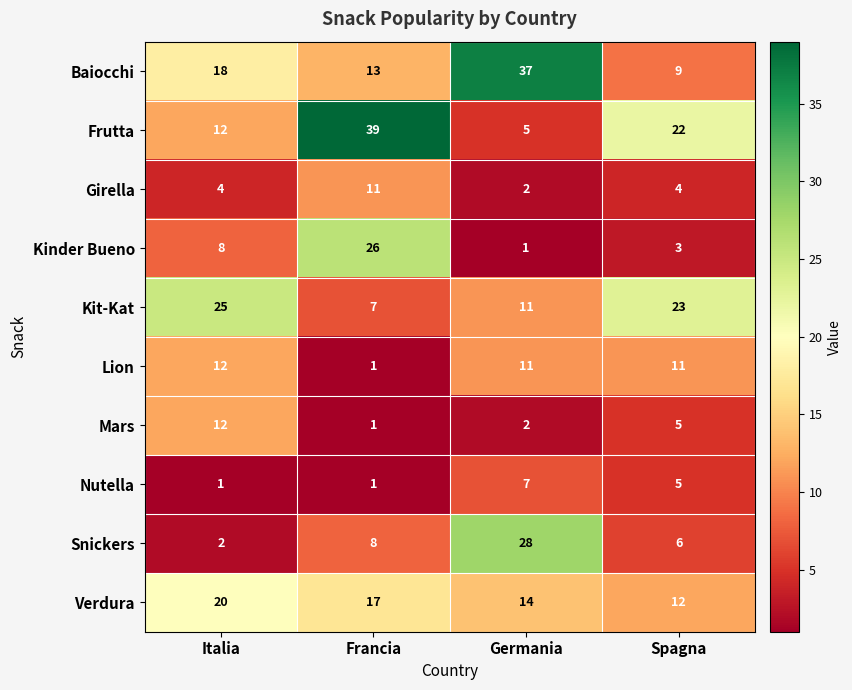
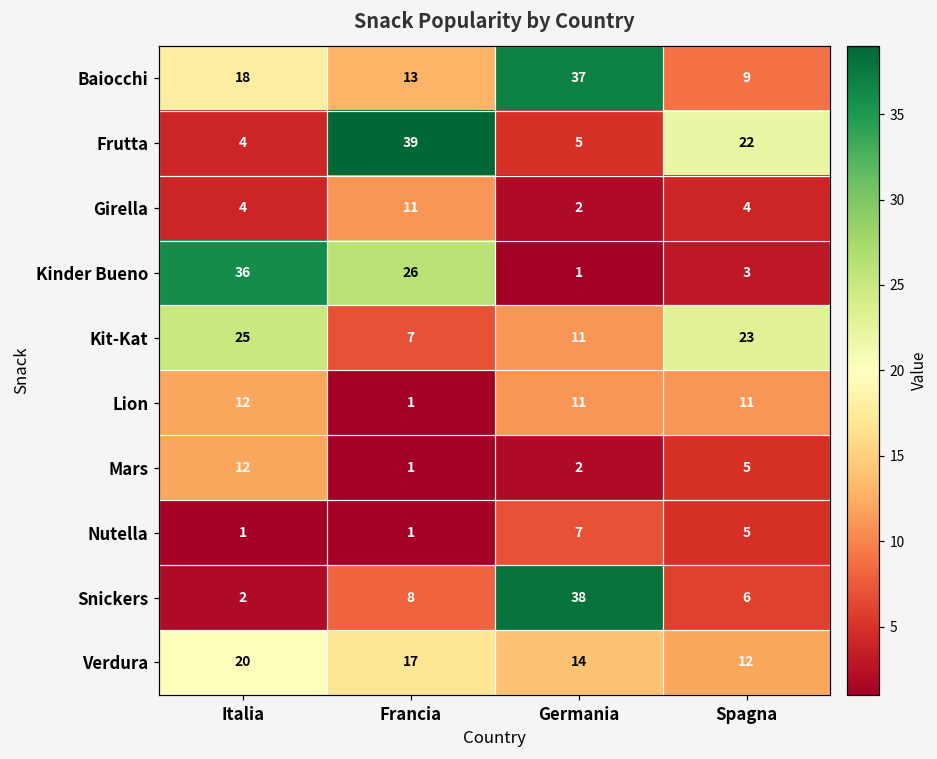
Frutta, Italia: 12 -> 4
Kinder Bueno, Italia: 8 -> 36
Snickers, Germania: 28 -> 38
